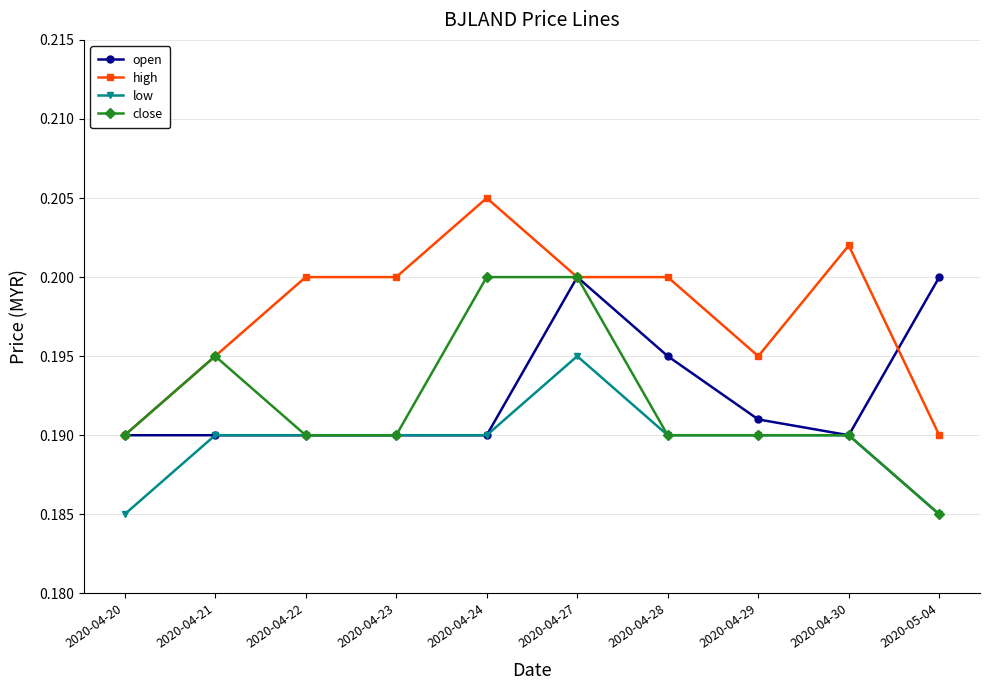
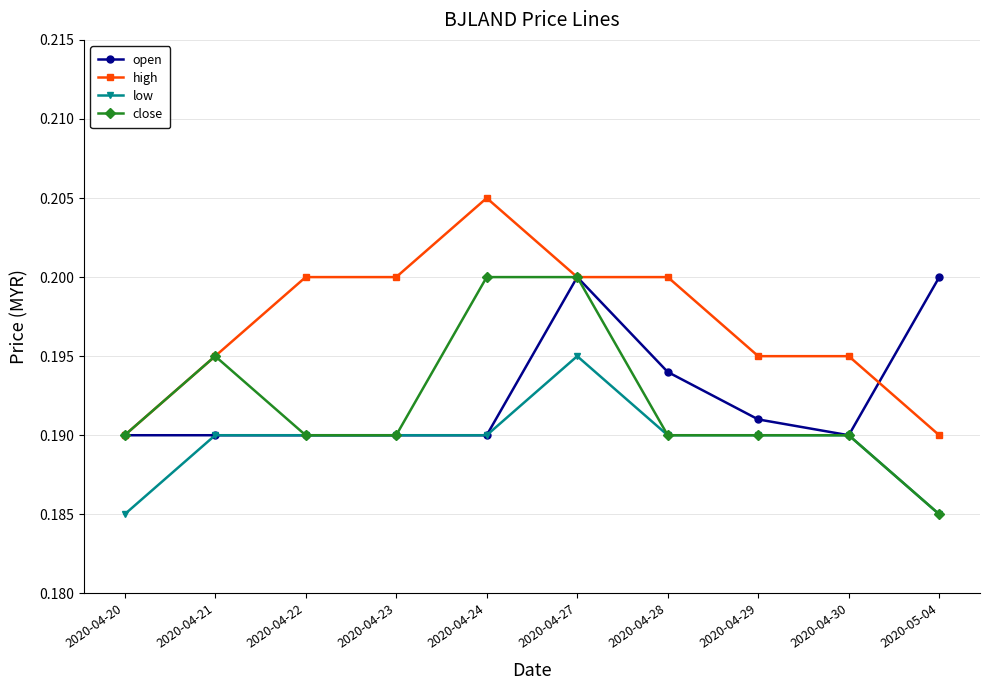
open, 2020-04-28: 0.195 -> 0.194
high, 2020-04-30: 0.202 -> 0.195
